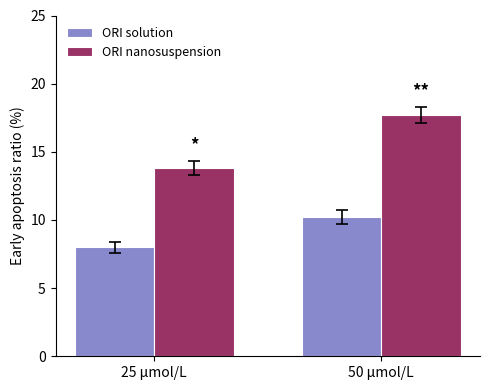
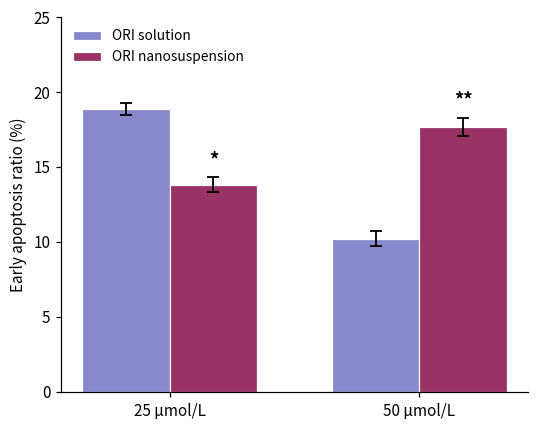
ORI solution, 25 μmol/L: 8.0 -> 18.9
